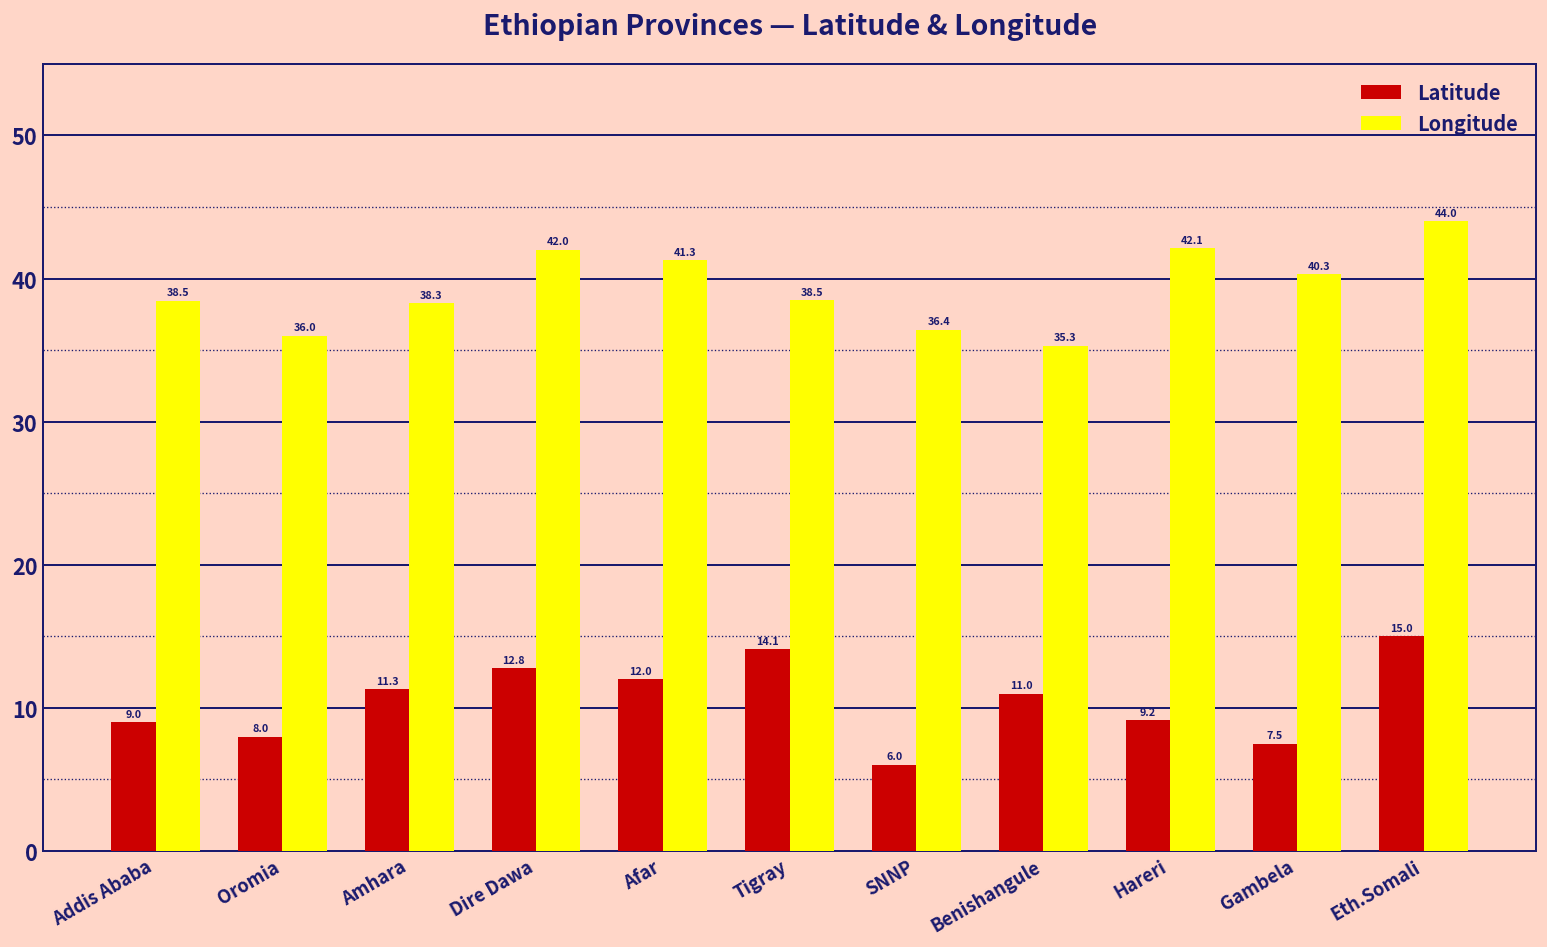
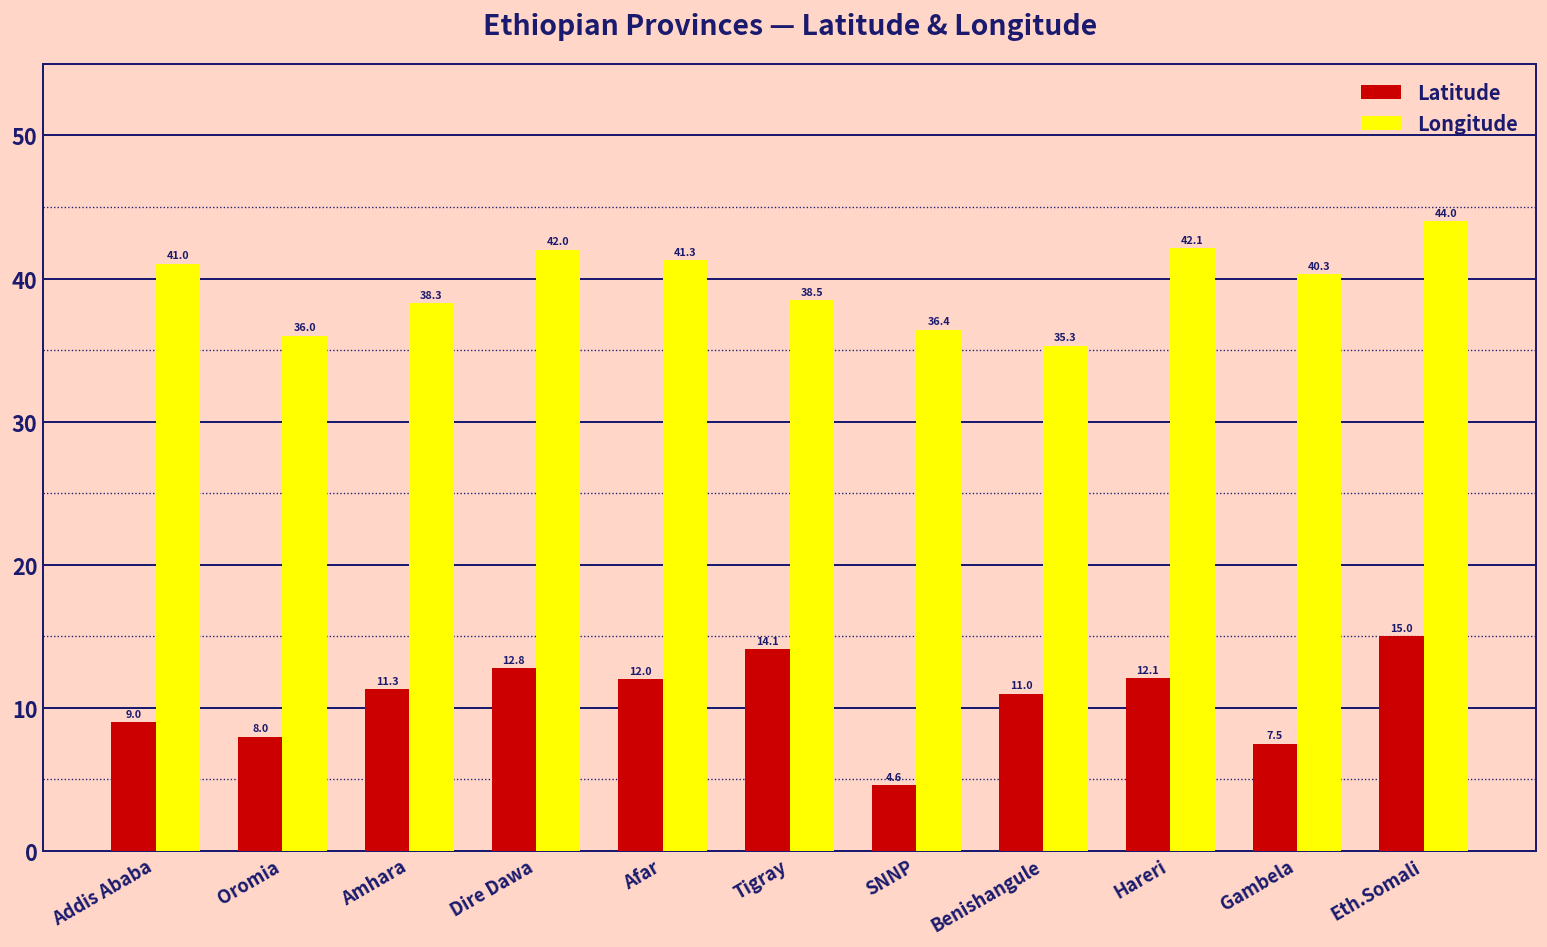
Longitude, Addis Ababa: 38.5 -> 41.0
Latitude, SNNP: 6.0 -> 4.6
Latitude, Hareri: 9.2 -> 12.1
